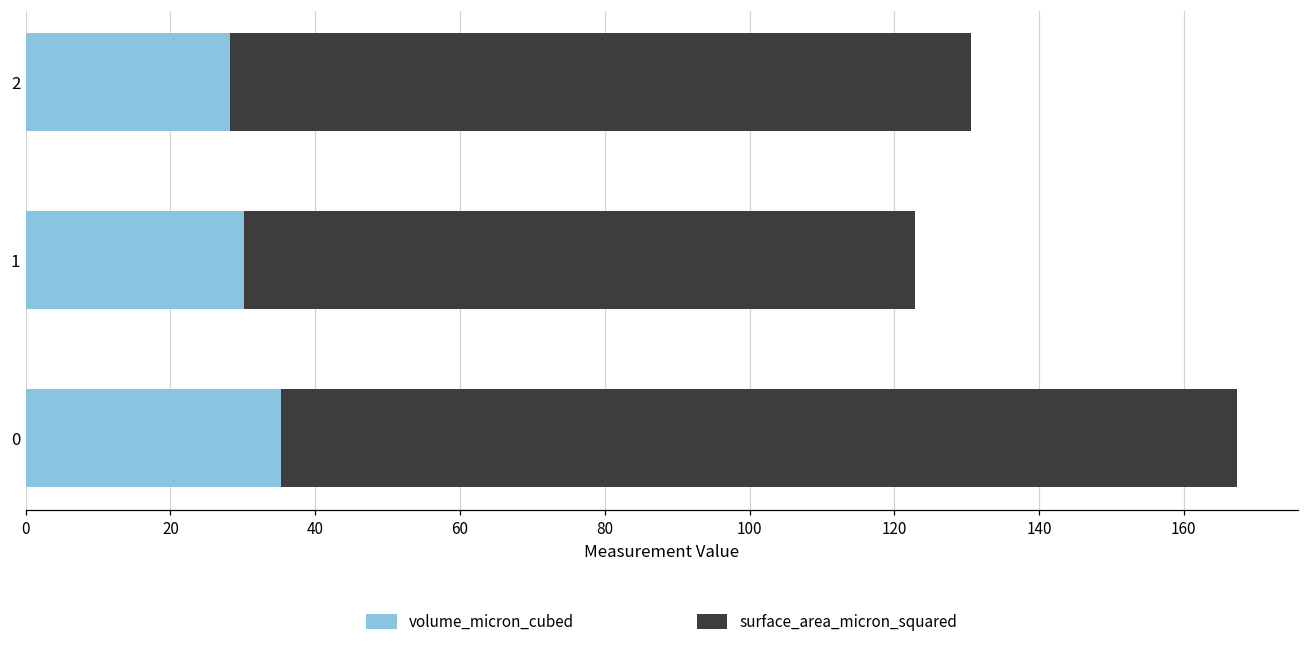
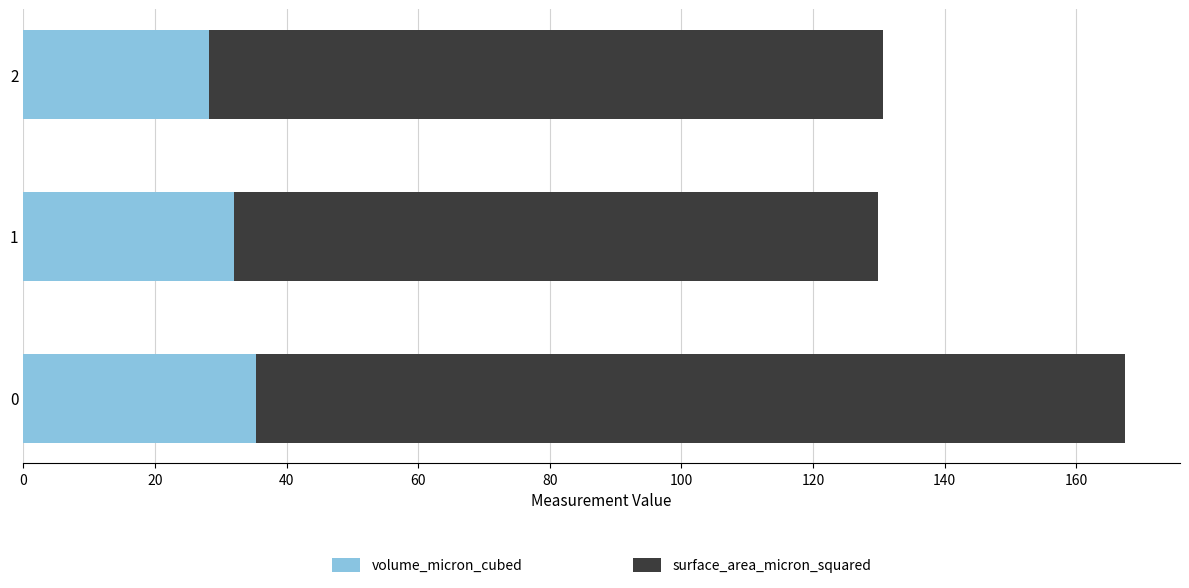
volume_micron_cubed, 1: 30 -> 32
surface_area_micron_squared, 1: 93 -> 98
